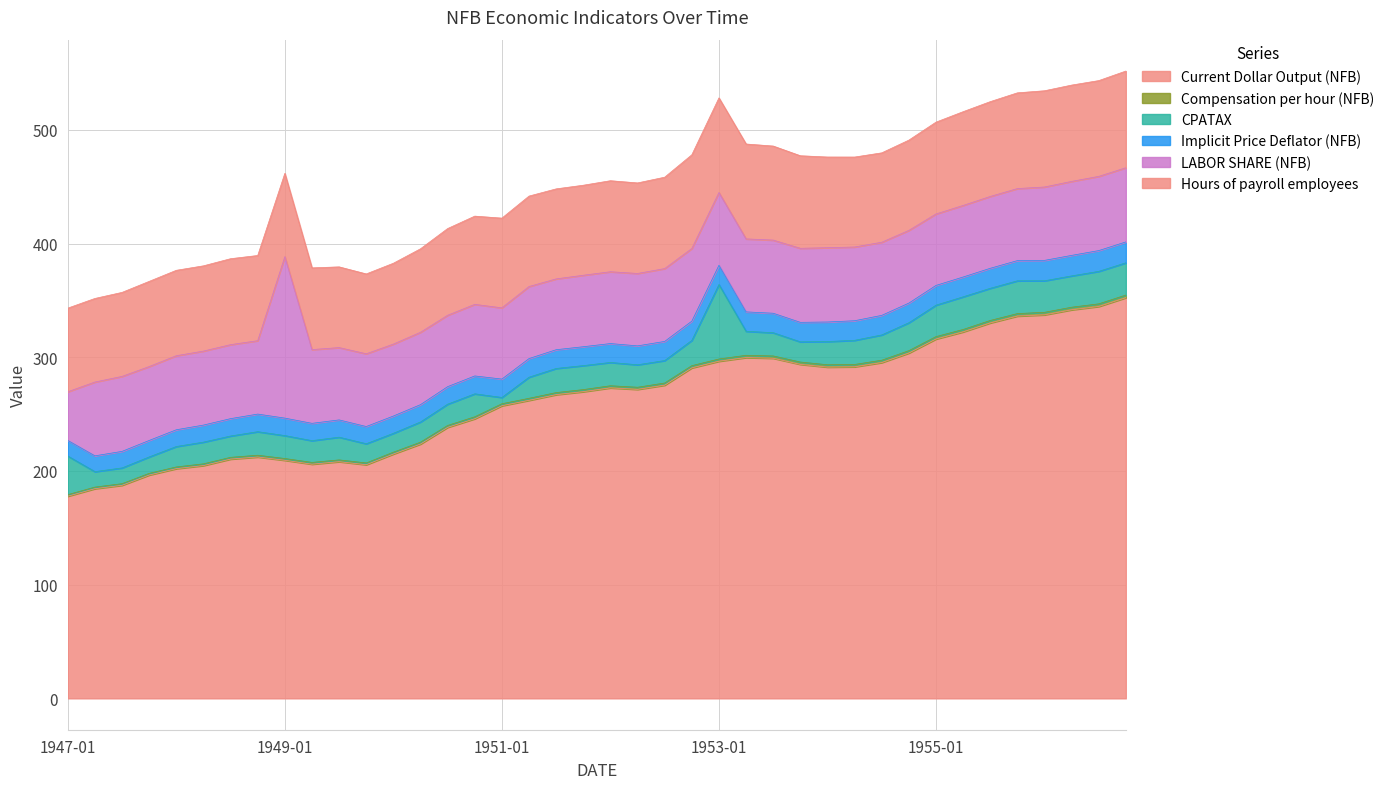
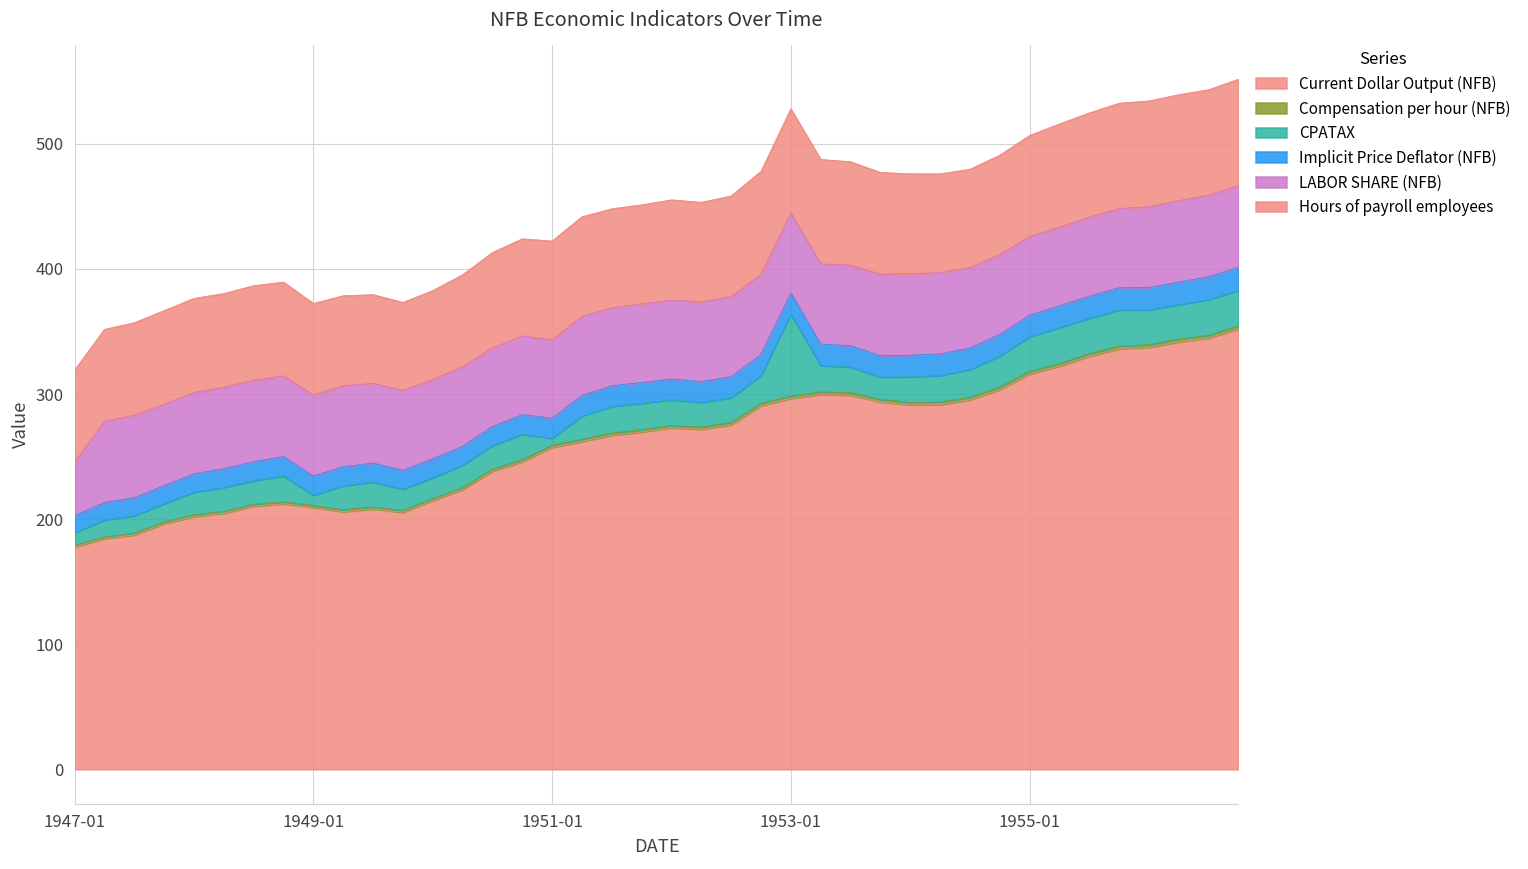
CPATAX, 1947-01: 34 -> 10
CPATAX, 1949-01: 20 -> 8
LABOR SHARE (NFB), 1949-01: 142 -> 65
